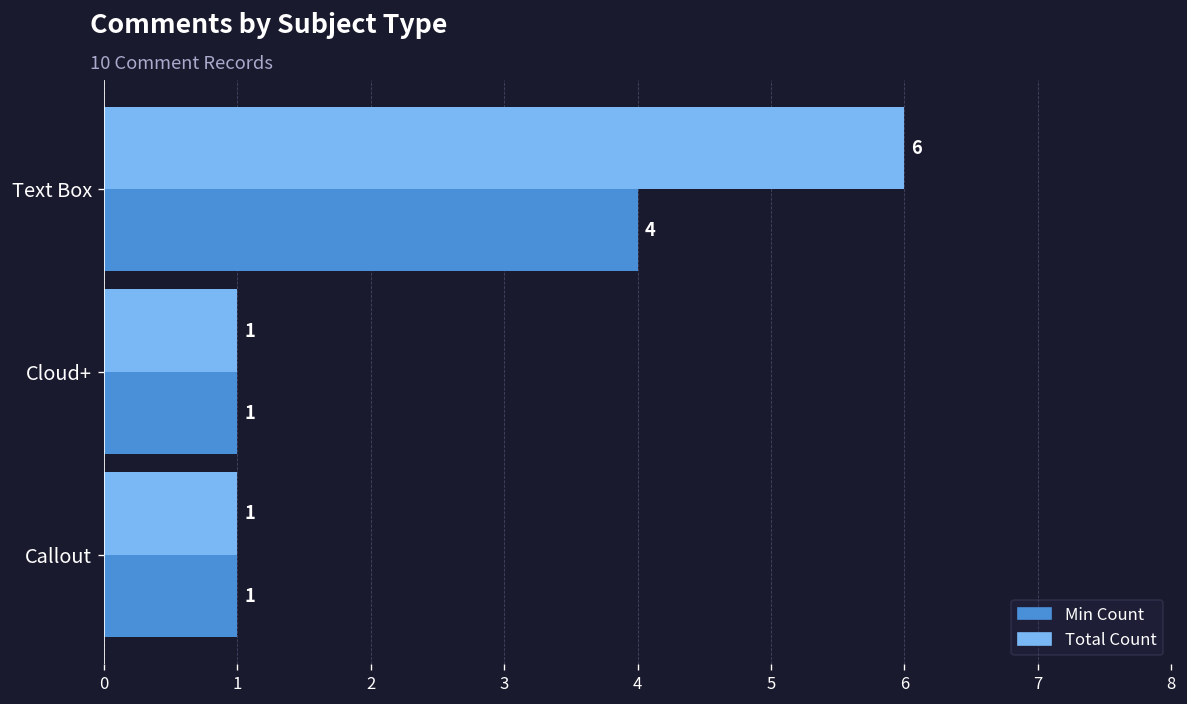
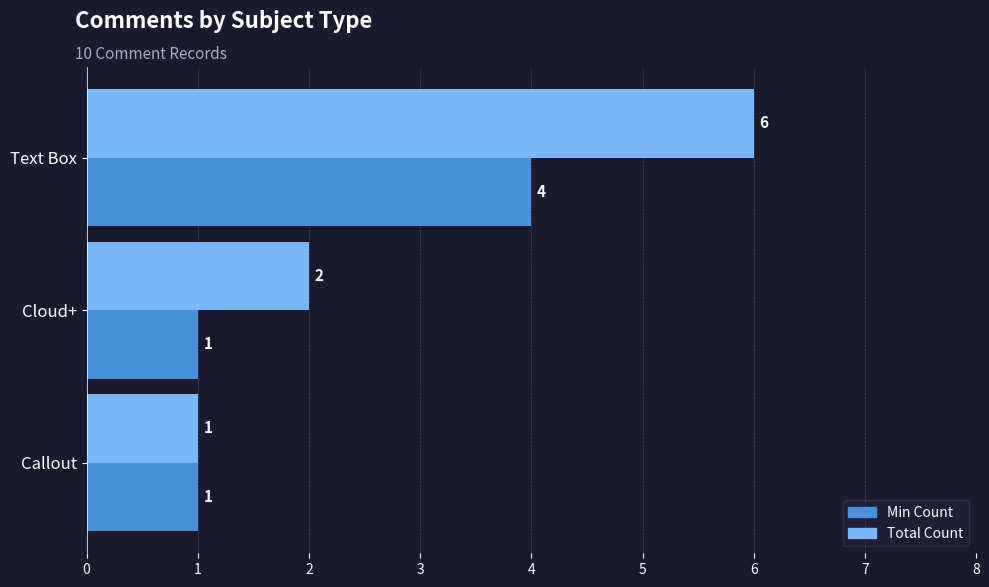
Total Count, Cloud+: 1 -> 2
